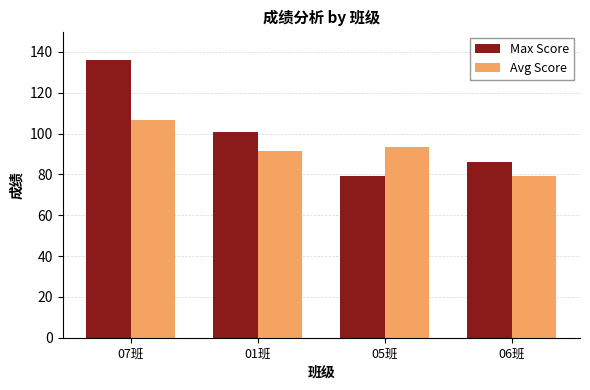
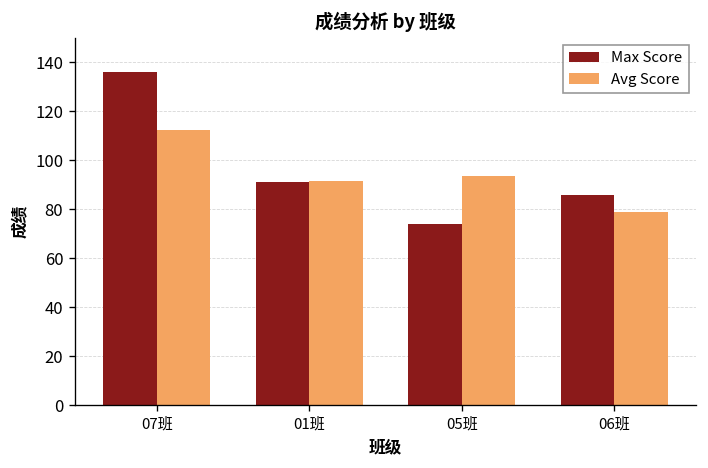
Avg Score, 07班: 107 -> 113
Max Score, 01班: 101 -> 91
Max Score, 05班: 79 -> 74
